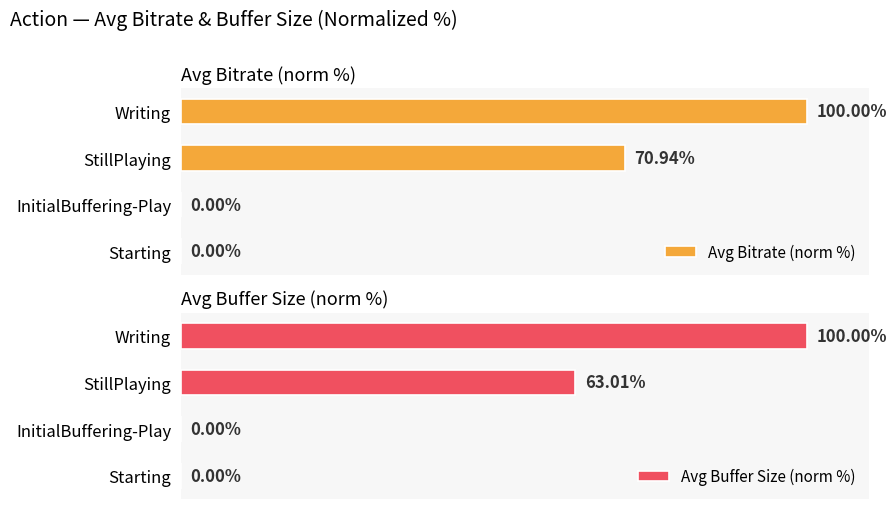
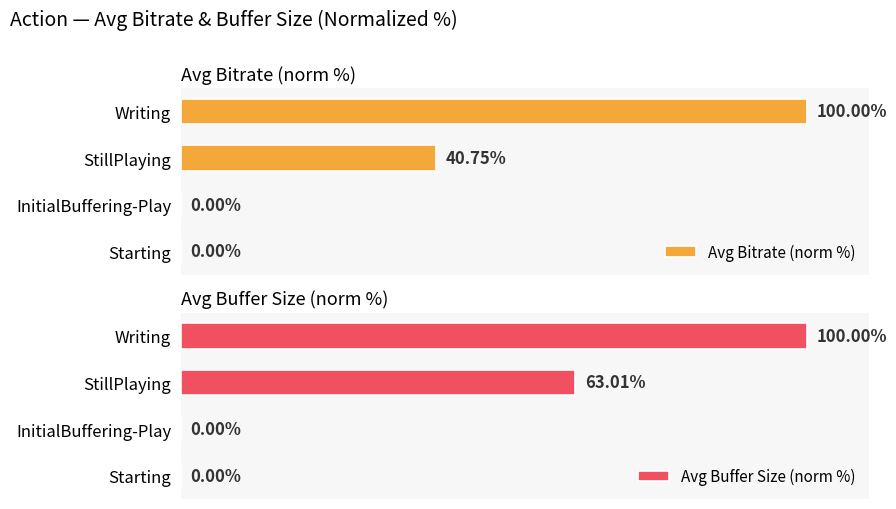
Avg Bitrate (norm %), StillPlaying: 70.94% -> 40.75%
